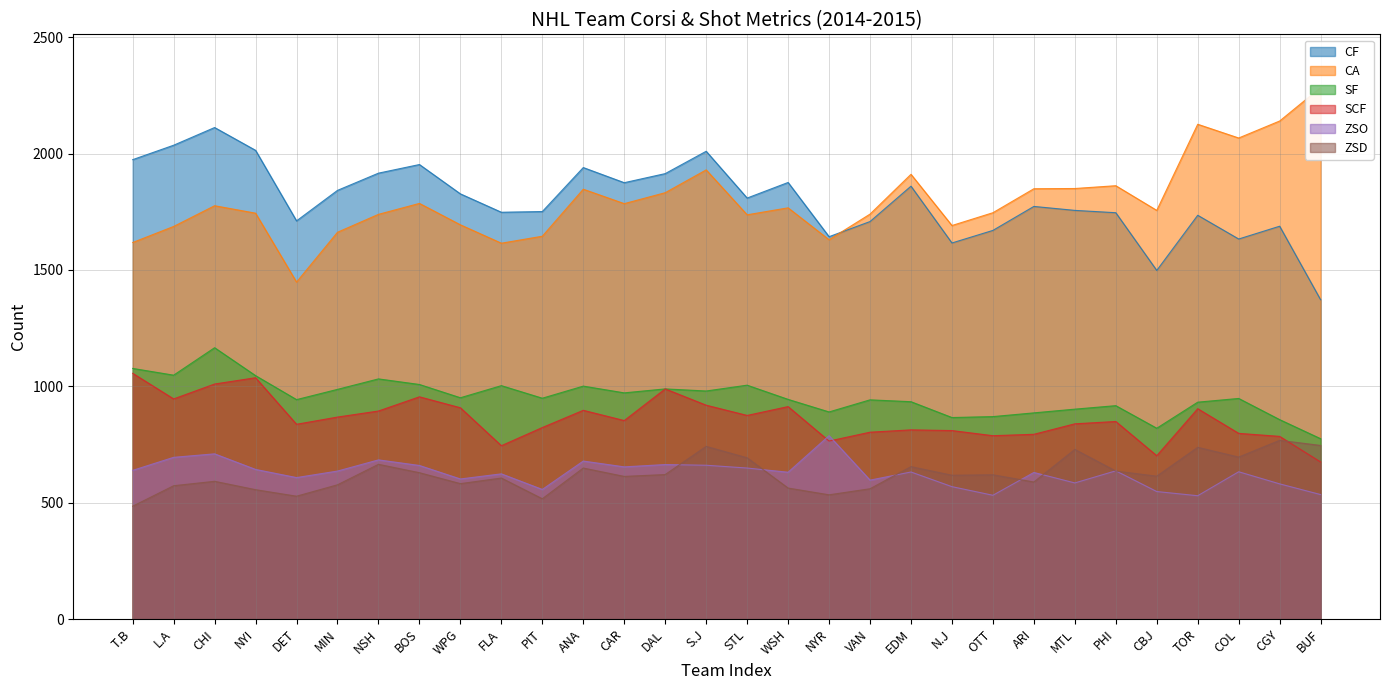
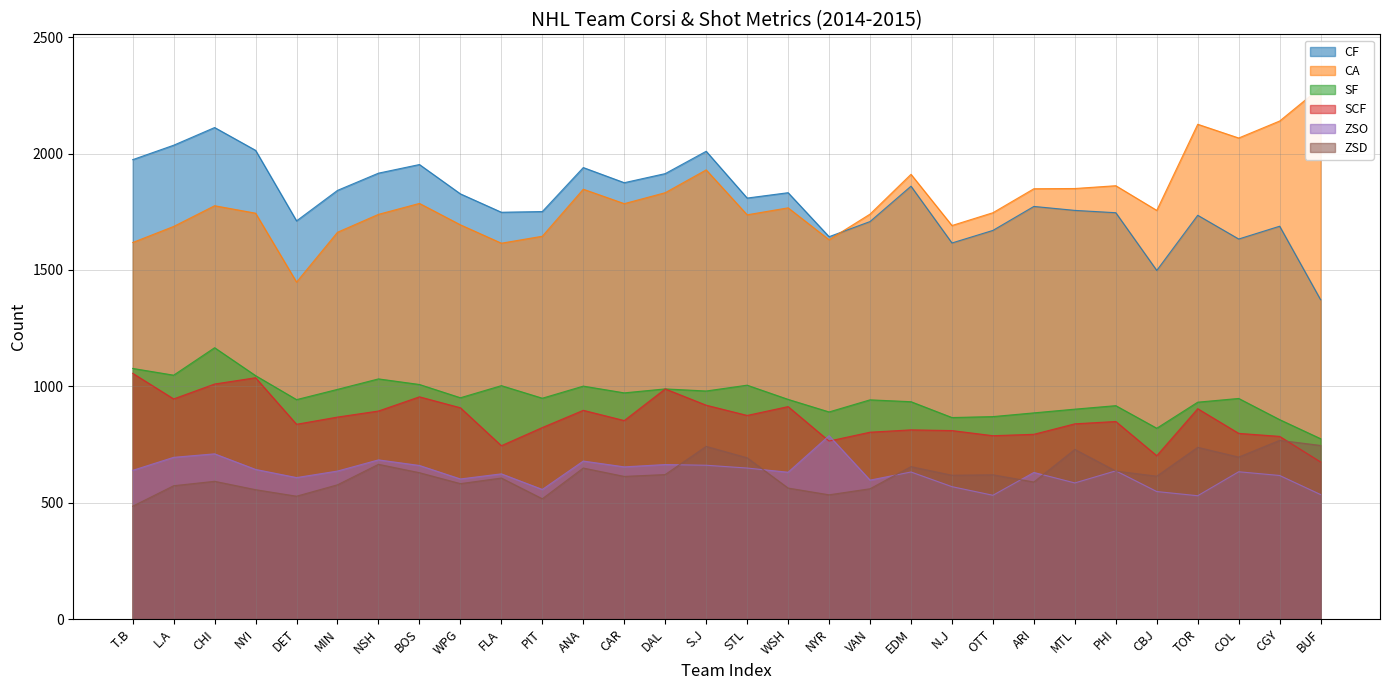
CF, WSH: 1880 -> 1830
ZSO, CGY: 580 -> 620
